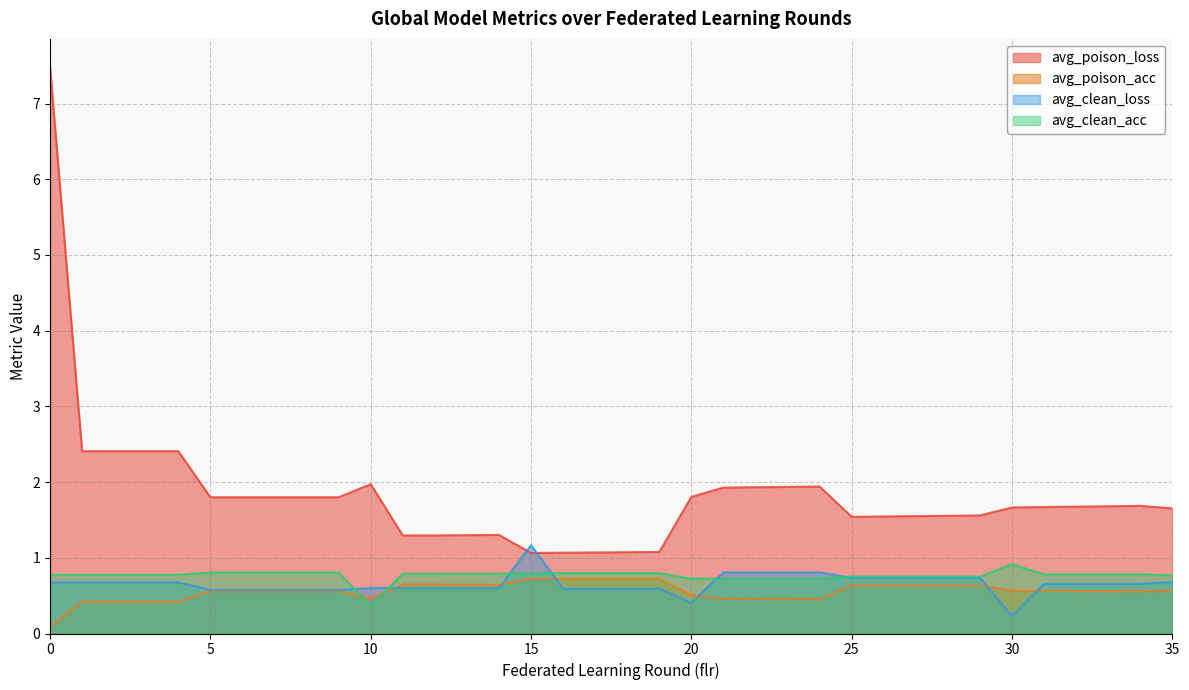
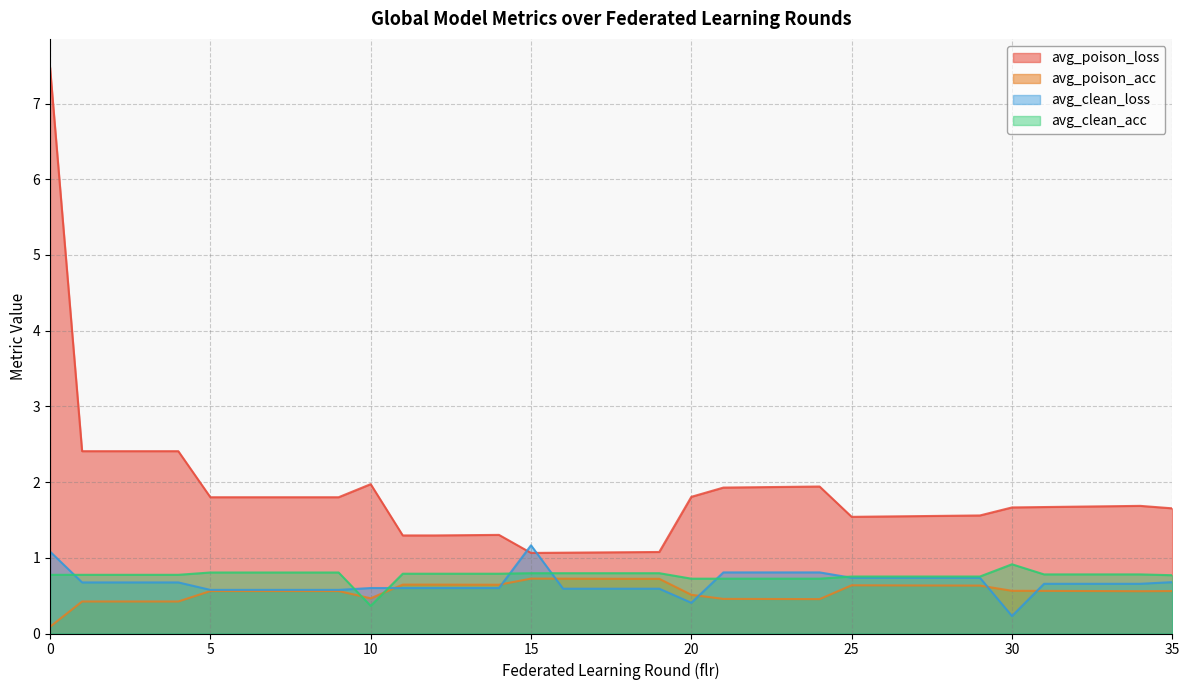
avg_clean_loss, 0: 0.7 -> 1.1
